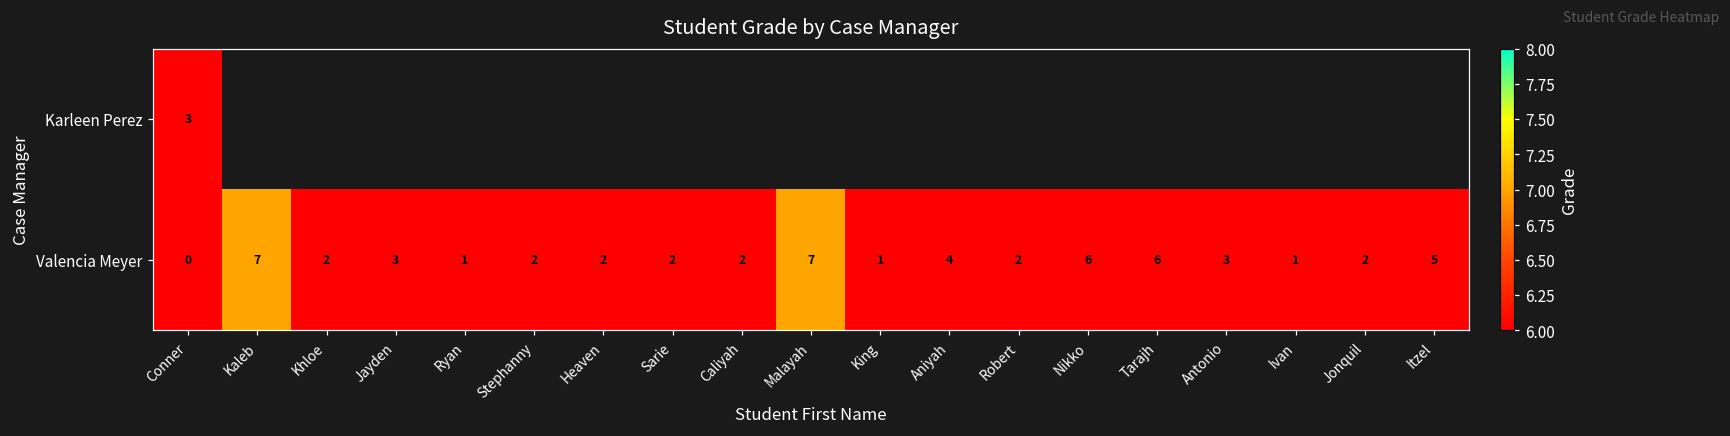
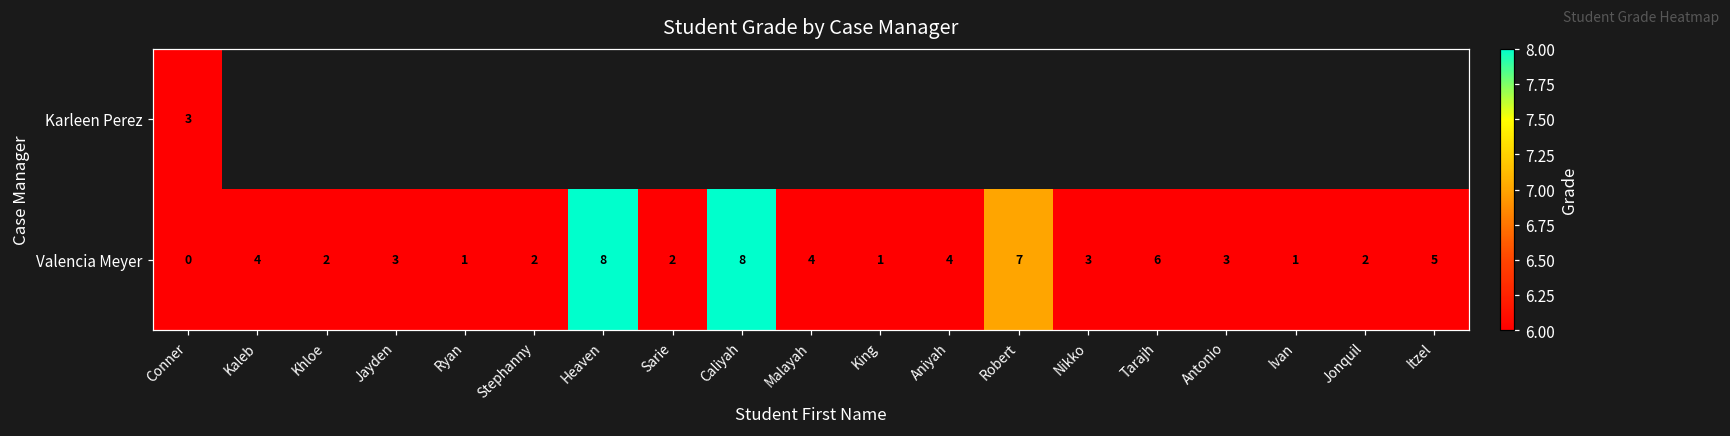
Valencia Meyer, Kaleb: 7 -> 4
Valencia Meyer, Heaven: 2 -> 8
Valencia Meyer, Caliyah: 2 -> 8
Valencia Meyer, Malayah: 7 -> 4
Valencia Meyer, Robert: 2 -> 7
Valencia Meyer, Nikko: 6 -> 3
